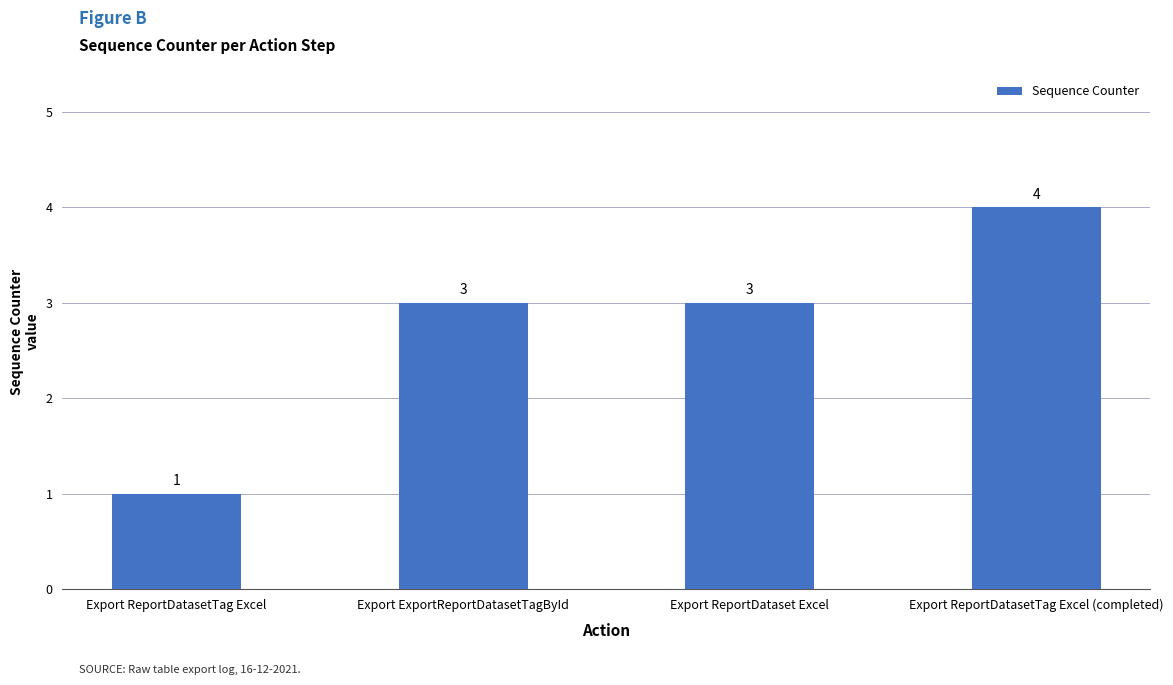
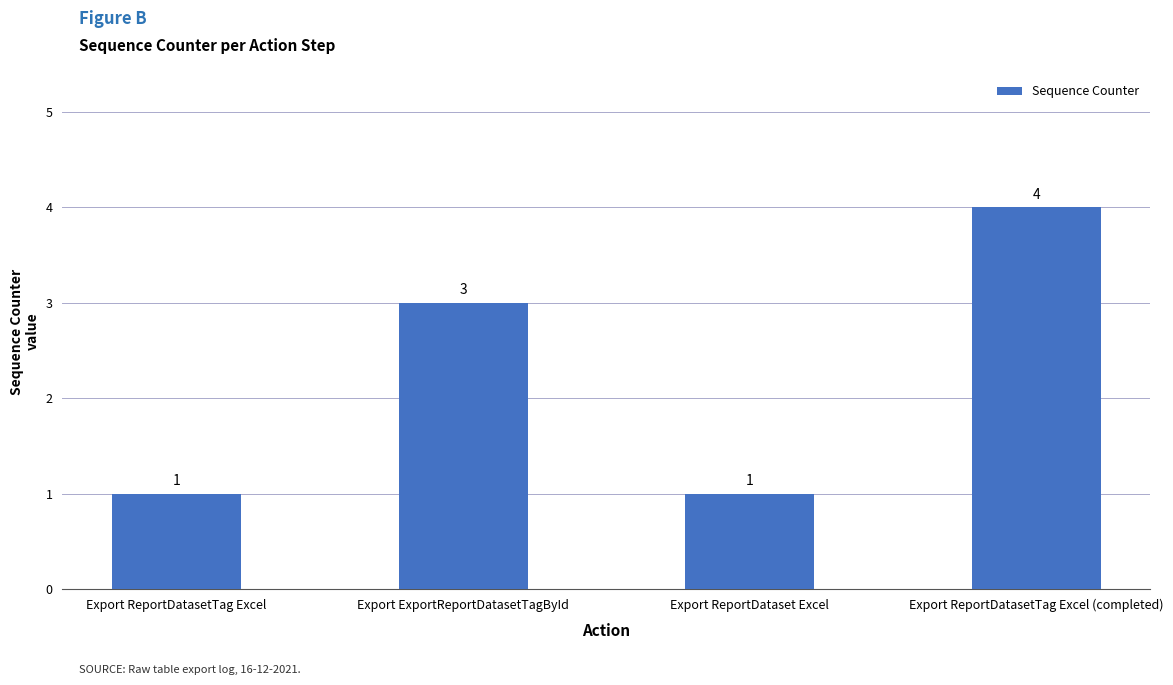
Export ReportDataset Excel: 3 -> 1
